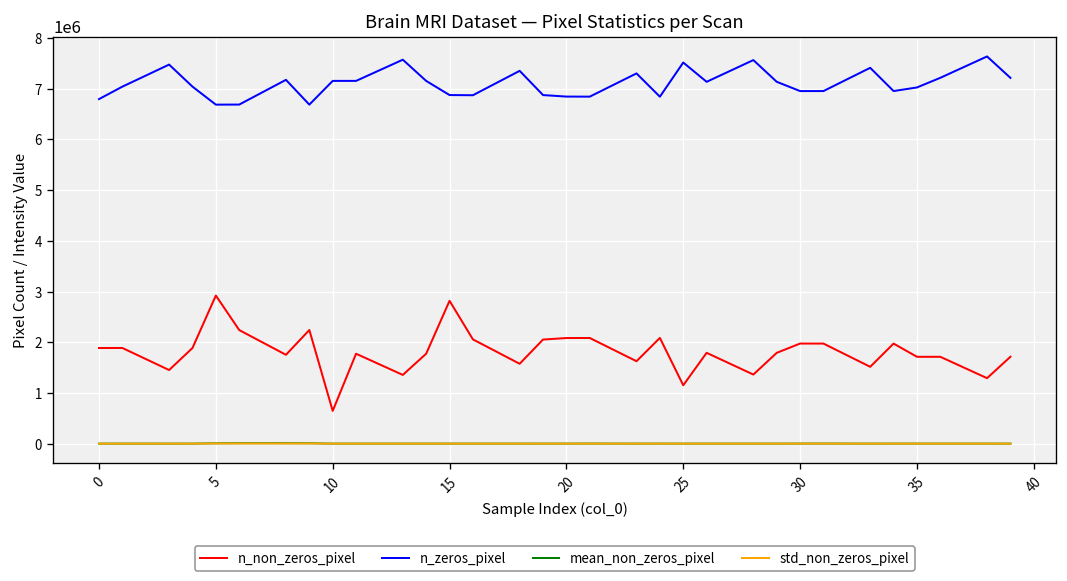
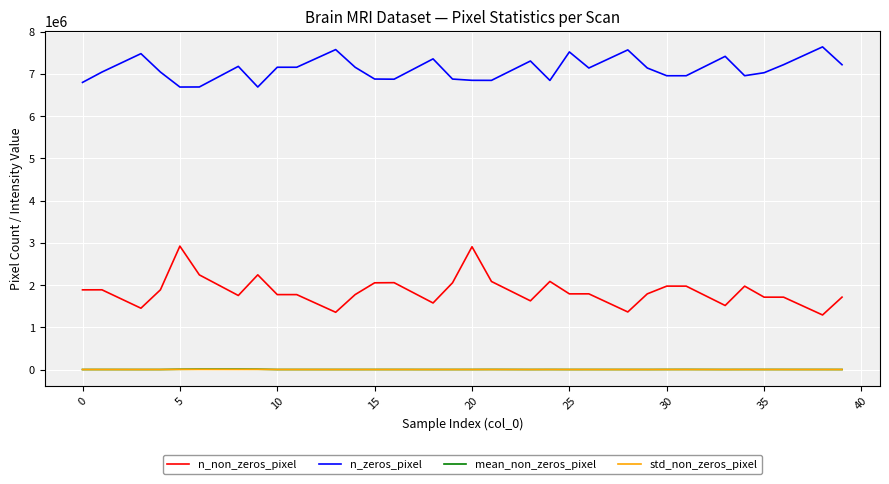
n_non_zeros_pixel, 10: 600000 -> 1800000
n_non_zeros_pixel, 15: 2800000 -> 2100000
n_non_zeros_pixel, 20: 2100000 -> 2900000
n_non_zeros_pixel, 25: 1200000 -> 1800000
